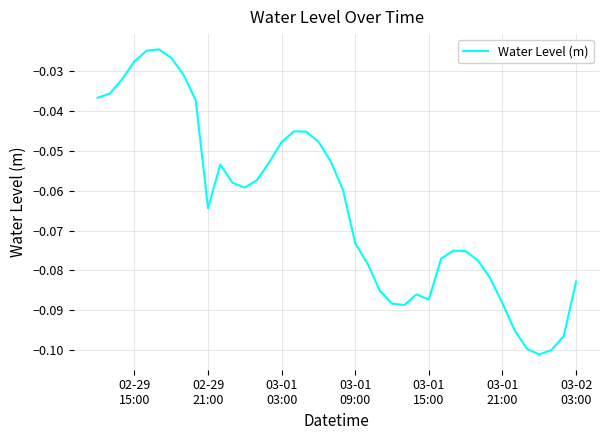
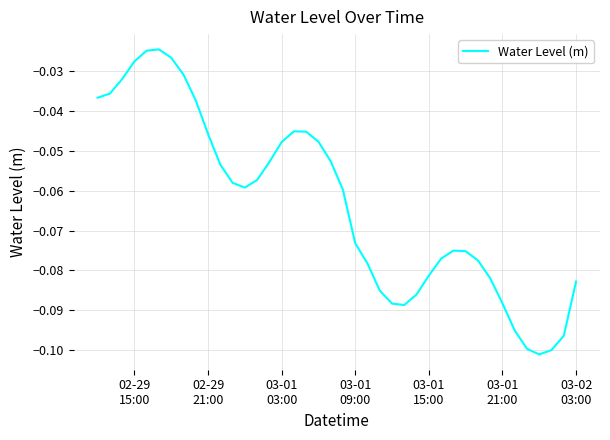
02-29 21:00: -0.064 -> -0.046
03-01 15:00: -0.087 -> -0.081
